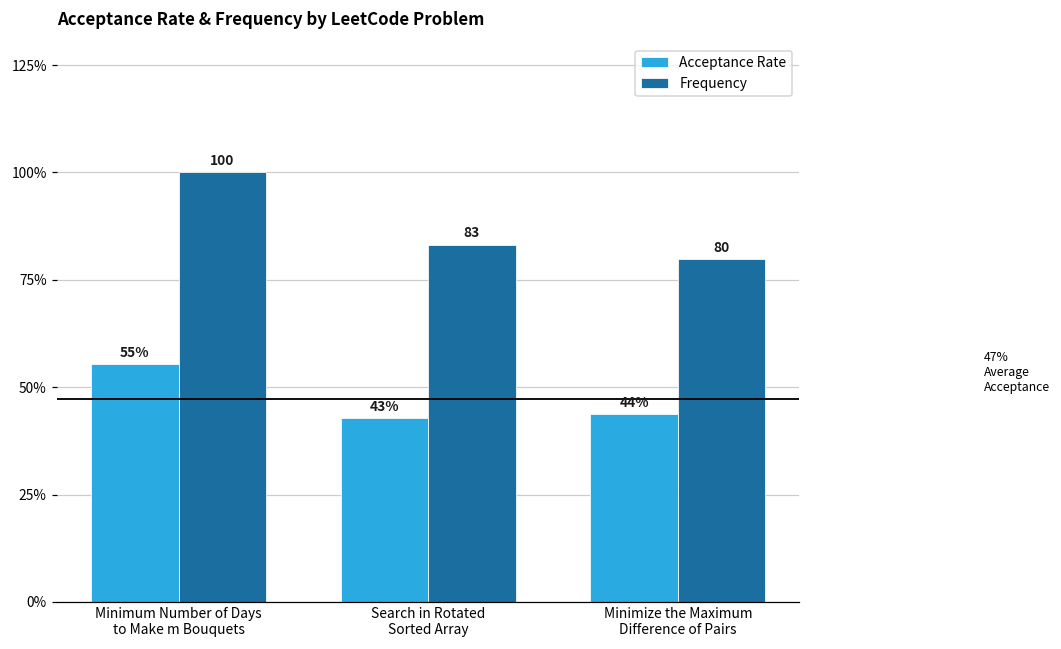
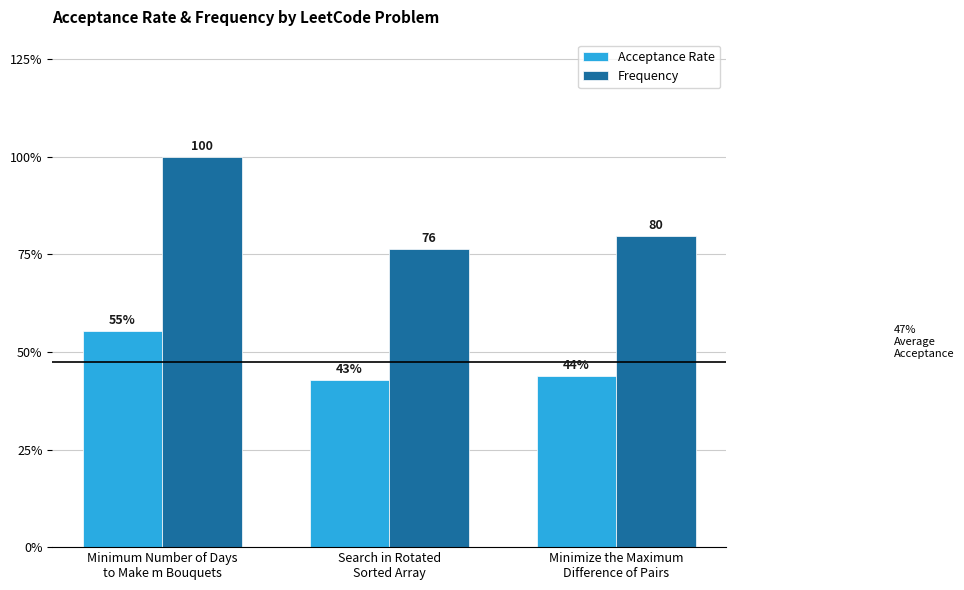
Frequency, Search in Rotated Sorted Array: 83 -> 76
